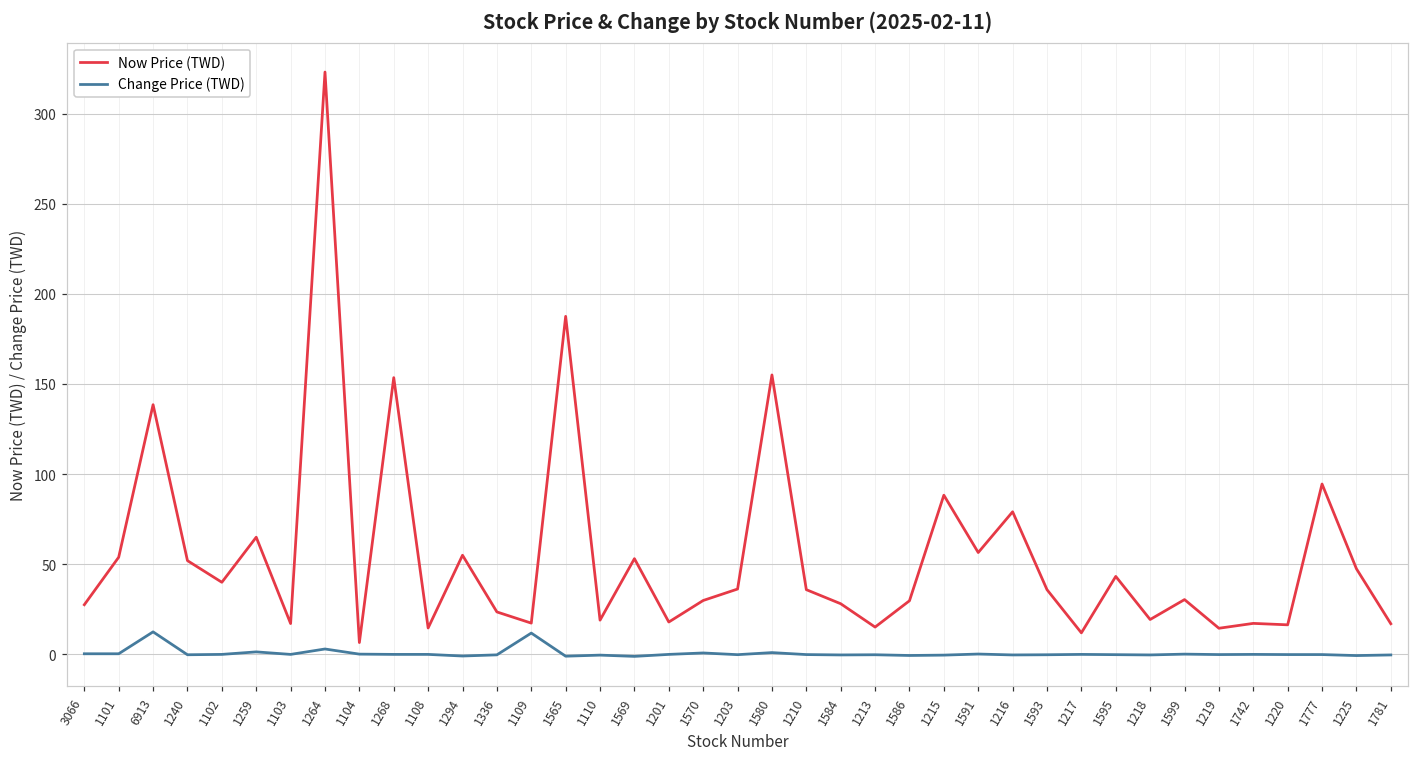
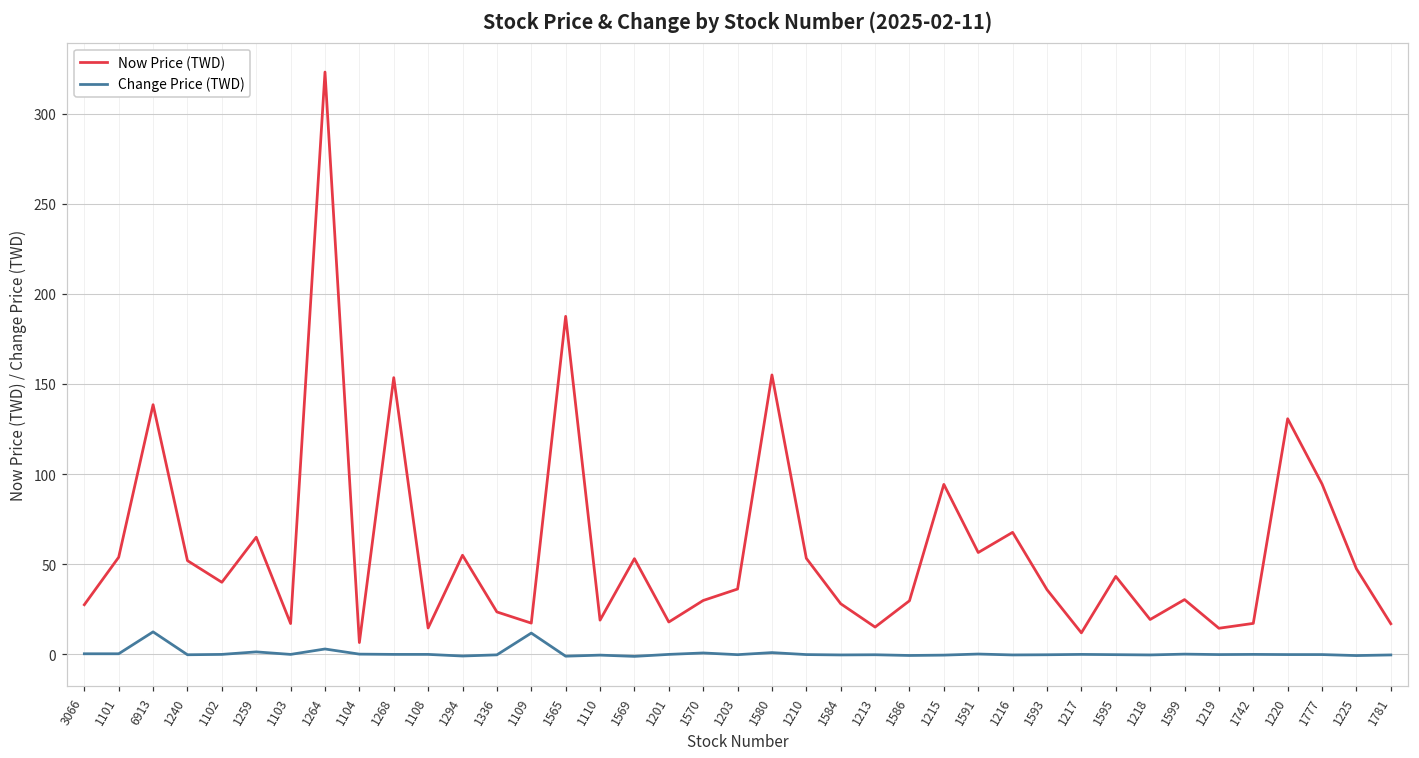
Now Price (TWD), 1210: 36 -> 53
Now Price (TWD), 1215: 88 -> 94
Now Price (TWD), 1216: 79 -> 68
Now Price (TWD), 1220: 16 -> 131
